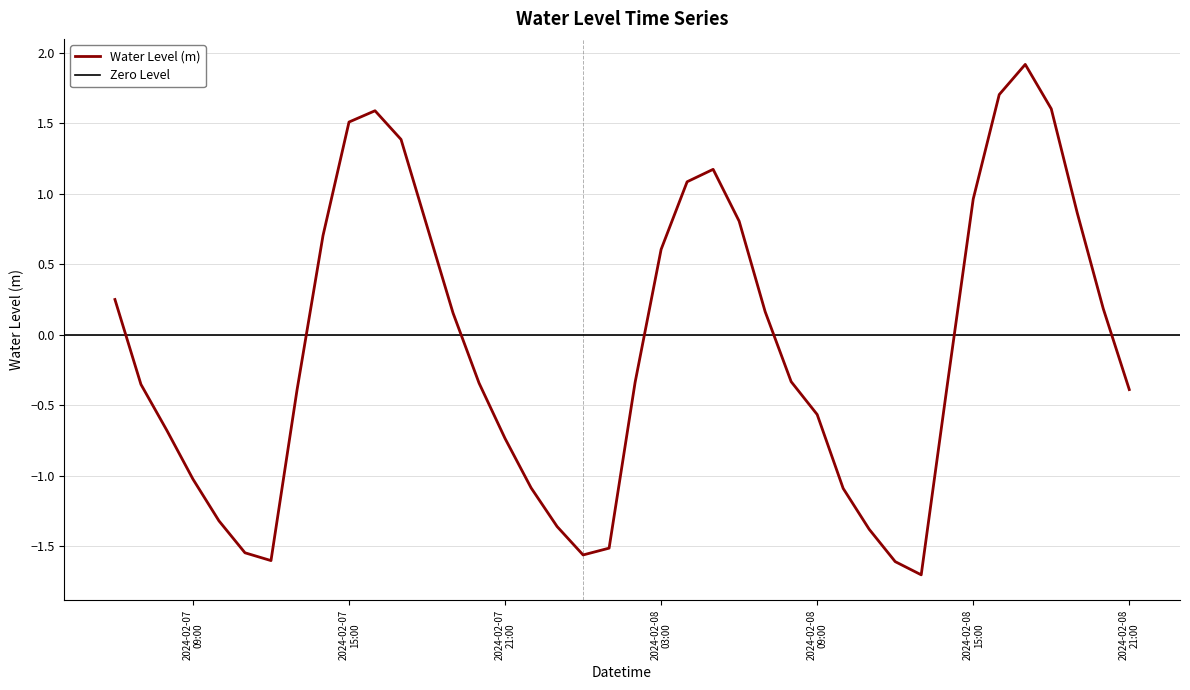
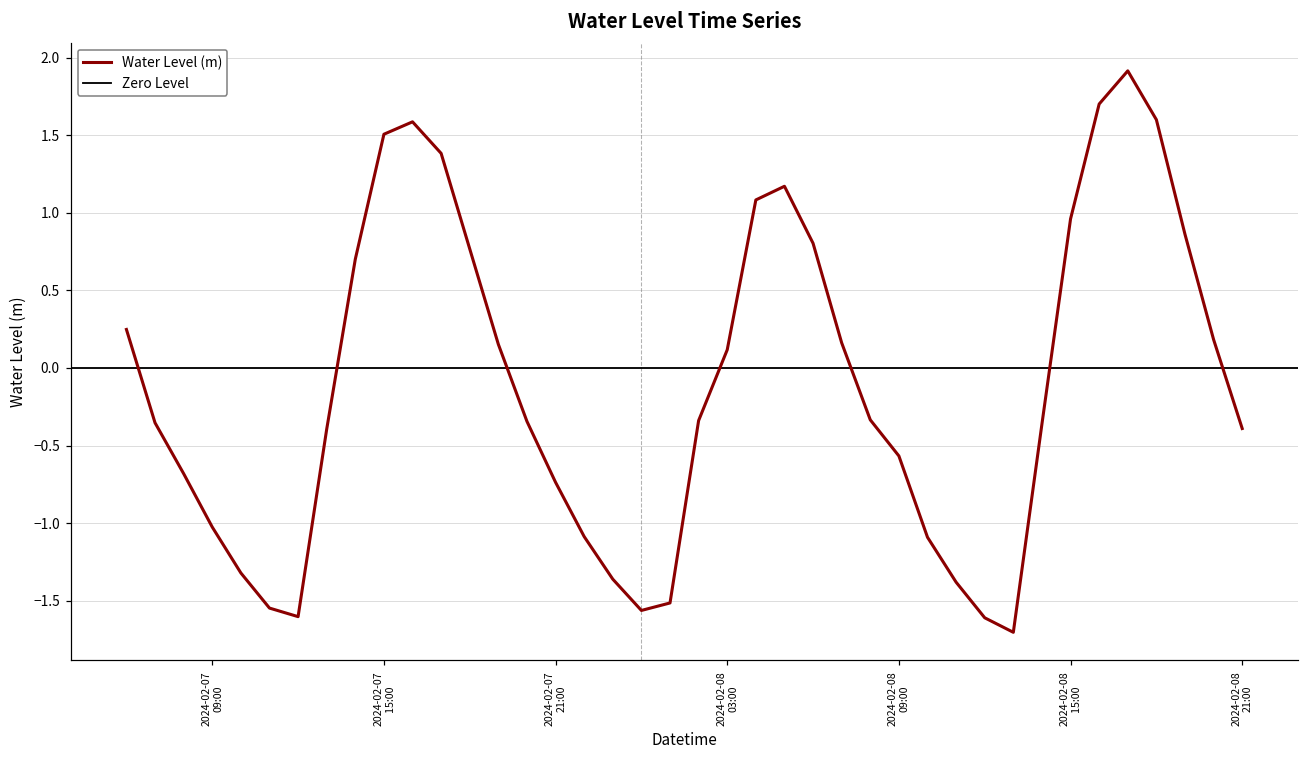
2024-02-08 03:00: 0.60 -> 0.12
